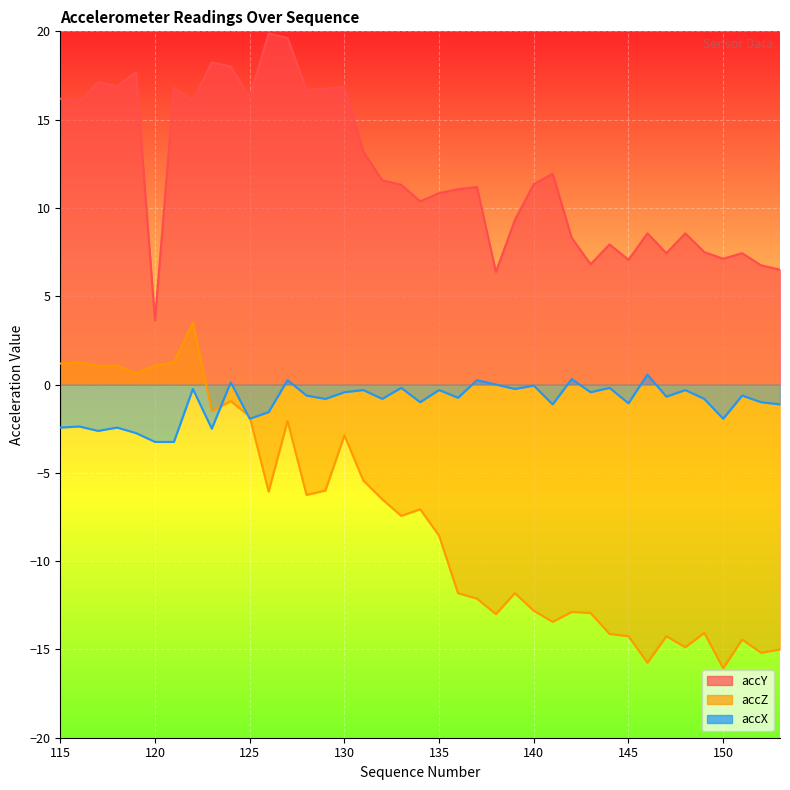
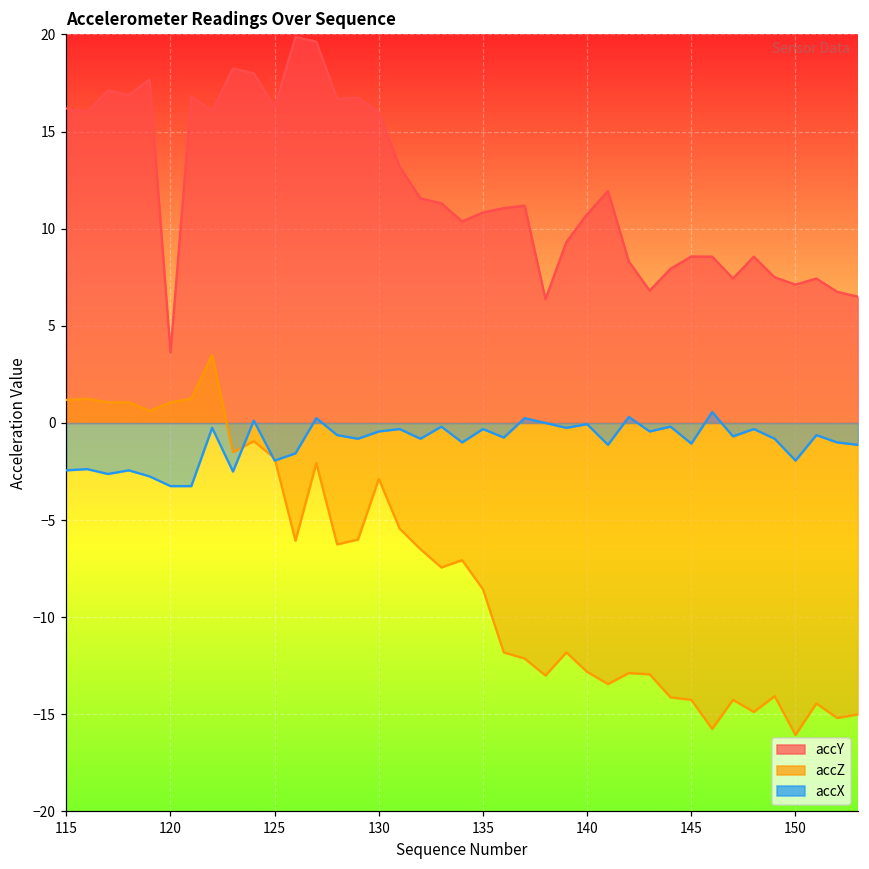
accY, 130: 16.9 -> 16.0
accY, 140: 11.4 -> 10.8
accY, 145: 7.1 -> 8.6
